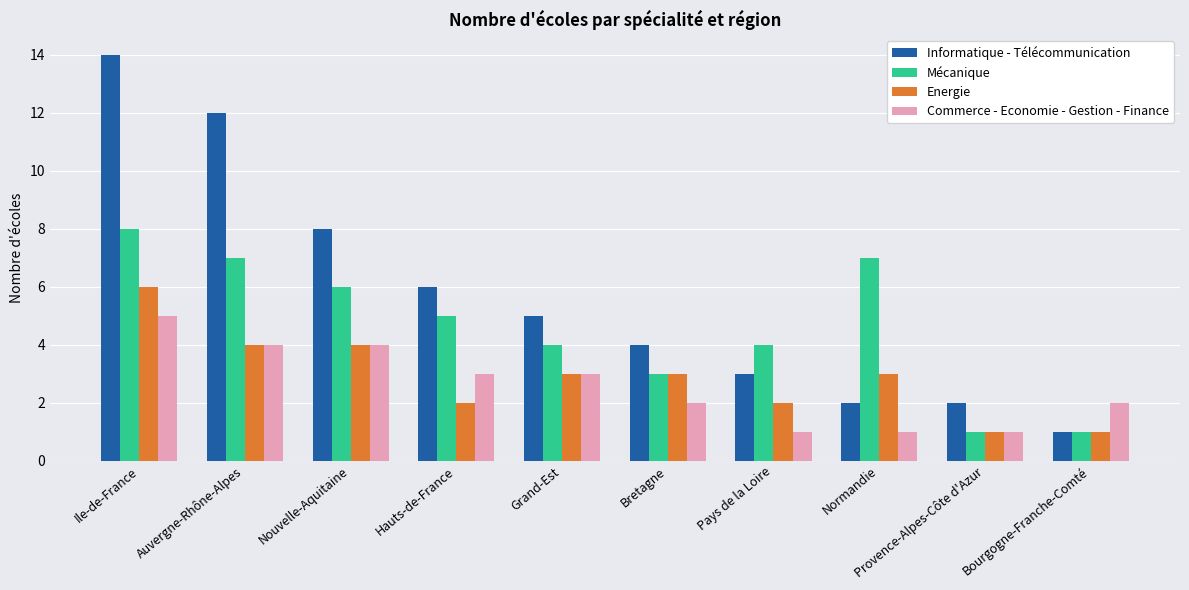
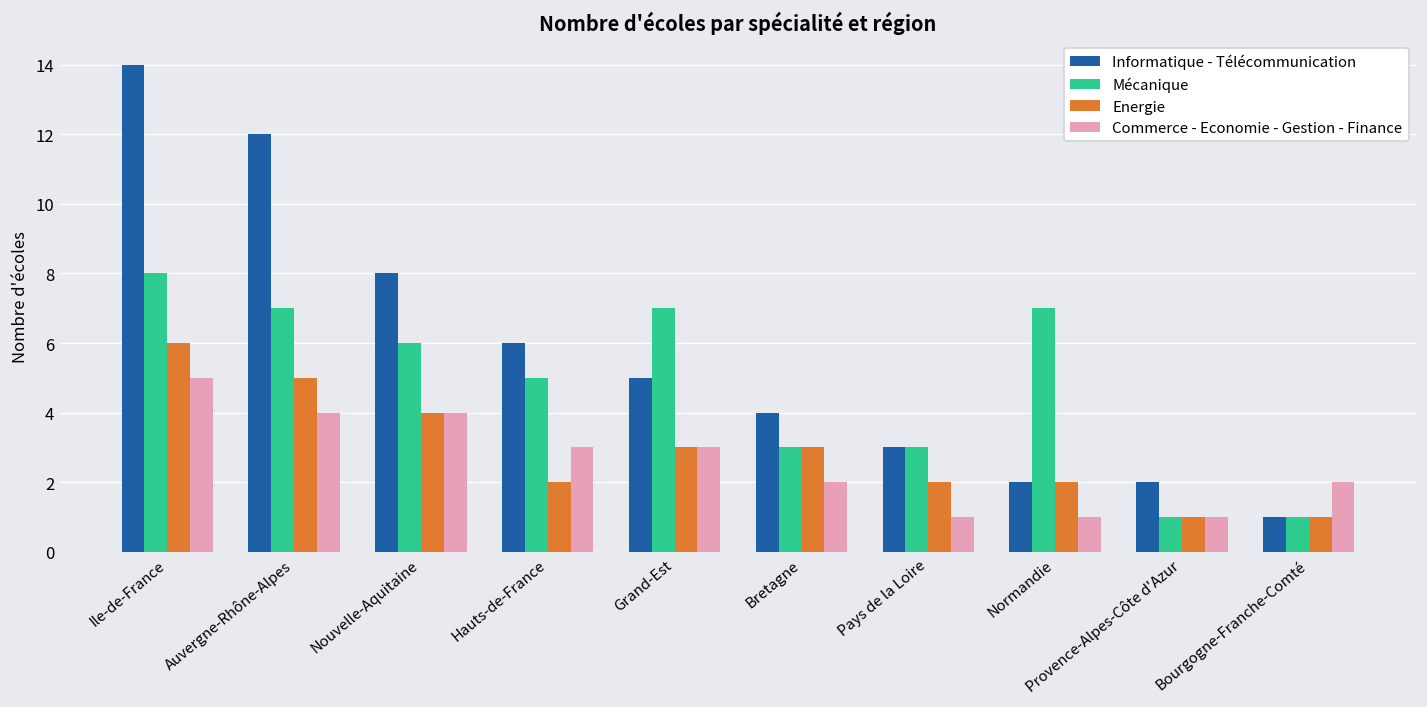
Energie, Auvergne-Rhône-Alpes: 4 -> 5
Mécanique, Grand-Est: 4 -> 7
Mécanique, Pays de la Loire: 4 -> 3
Energie, Normandie: 3 -> 2
